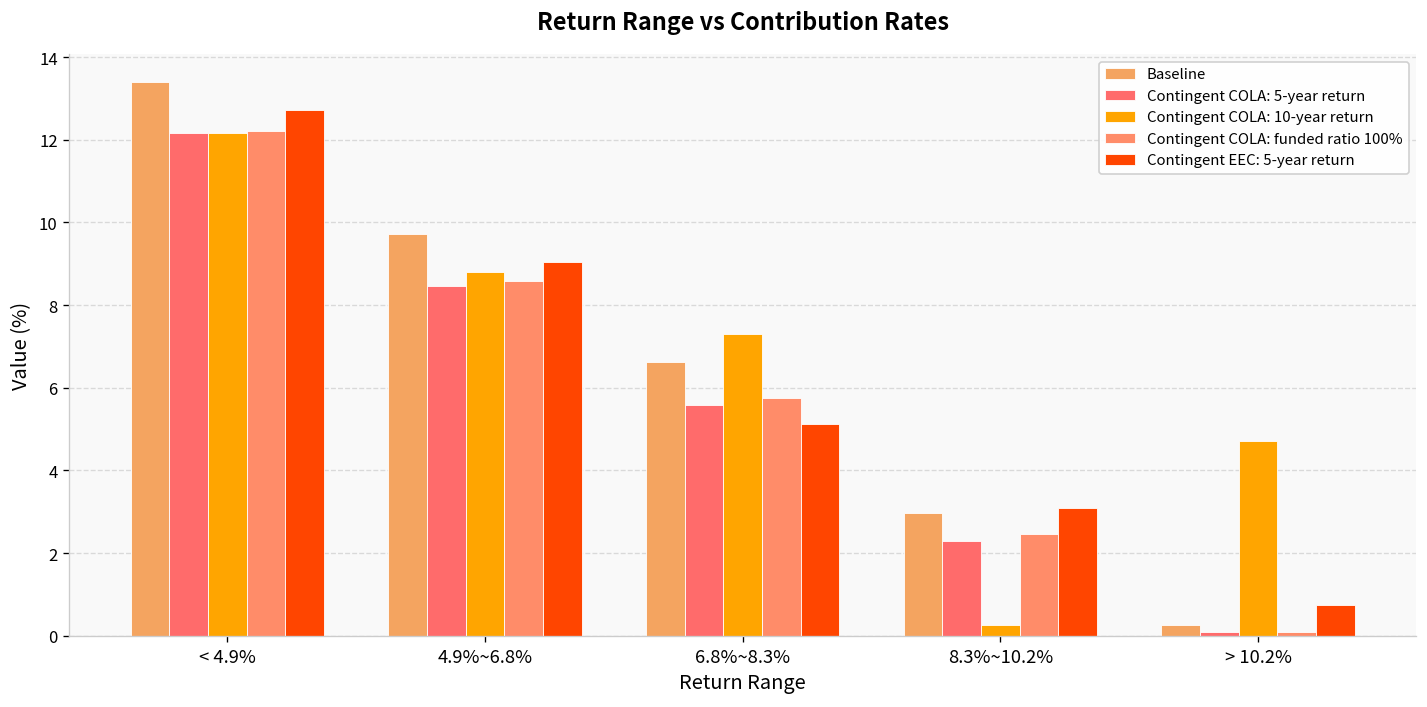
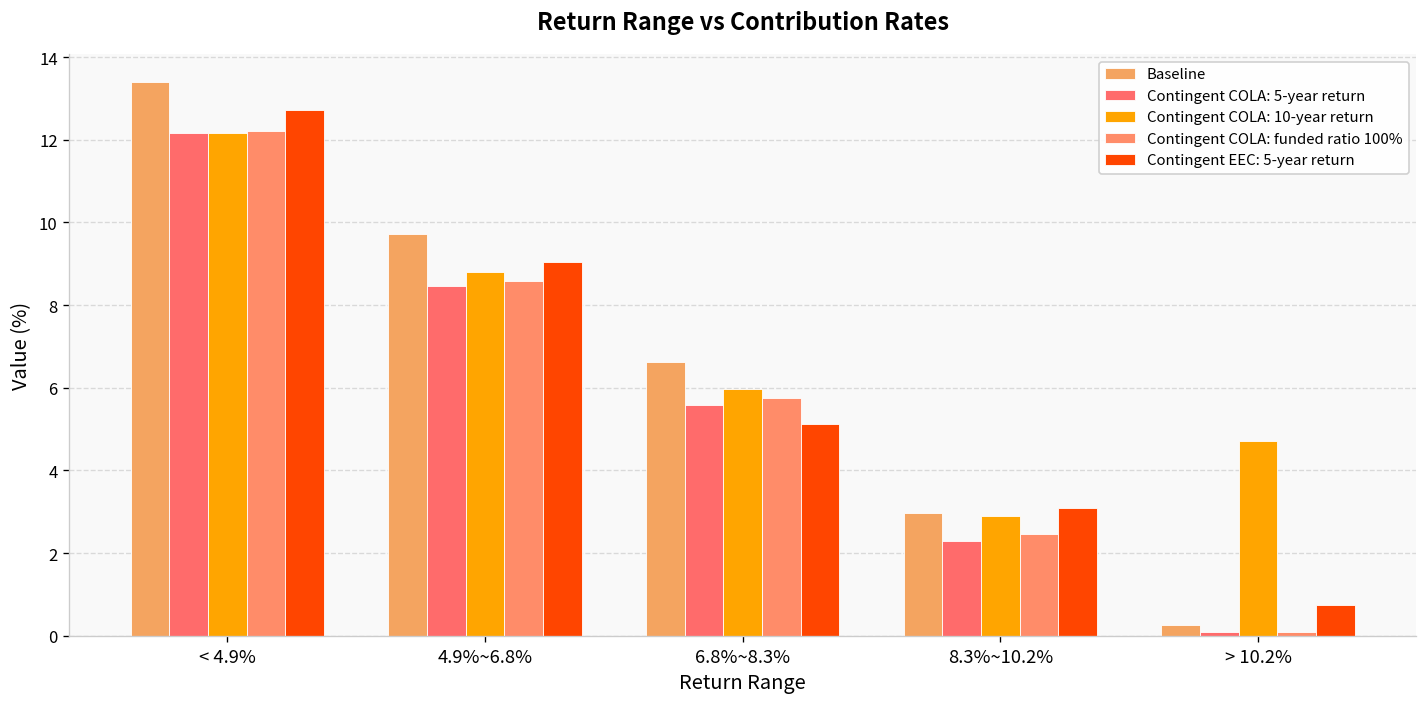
Contingent COLA: 10-year return, 6.8%~8.3%: 7.3 -> 6.0
Contingent COLA: 10-year return, 8.3%~10.2%: 0.3 -> 2.9
